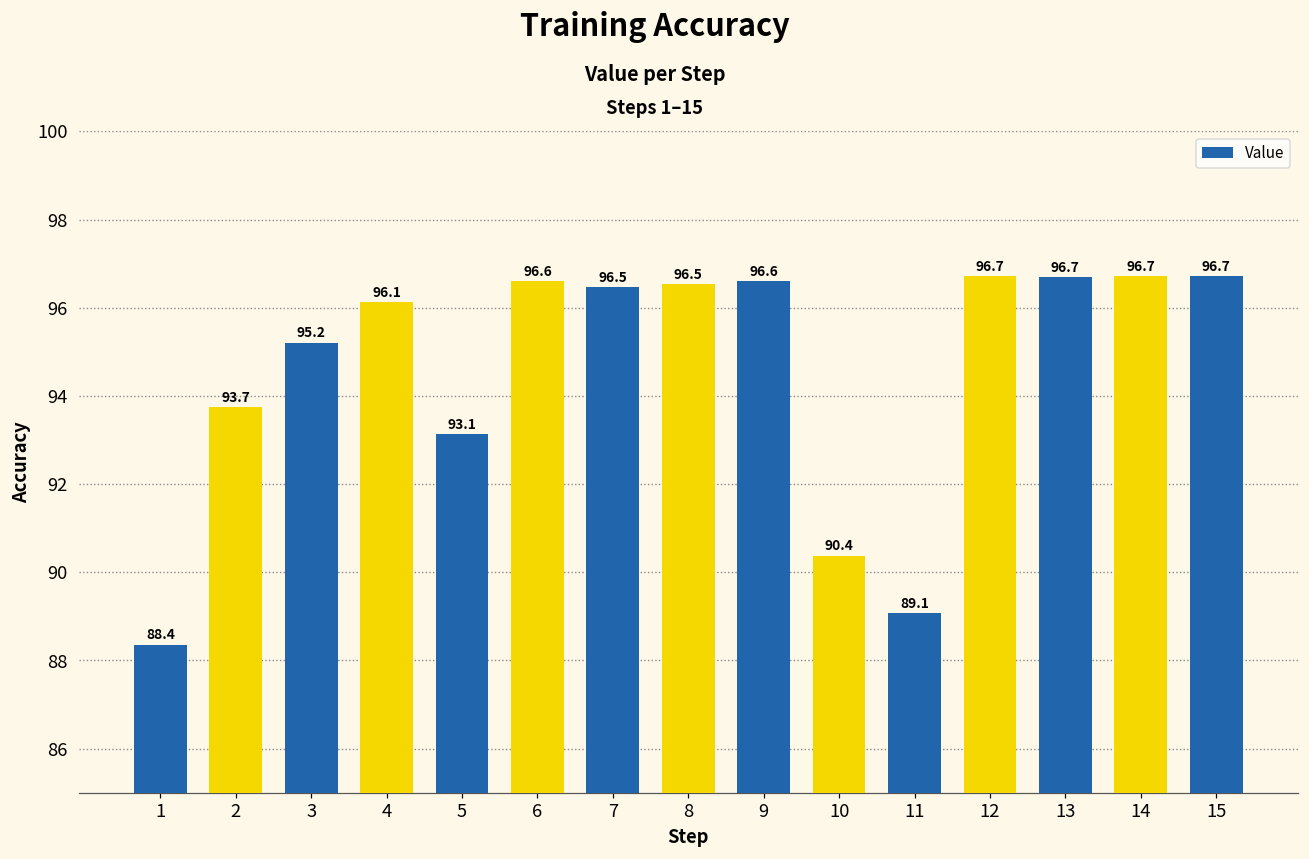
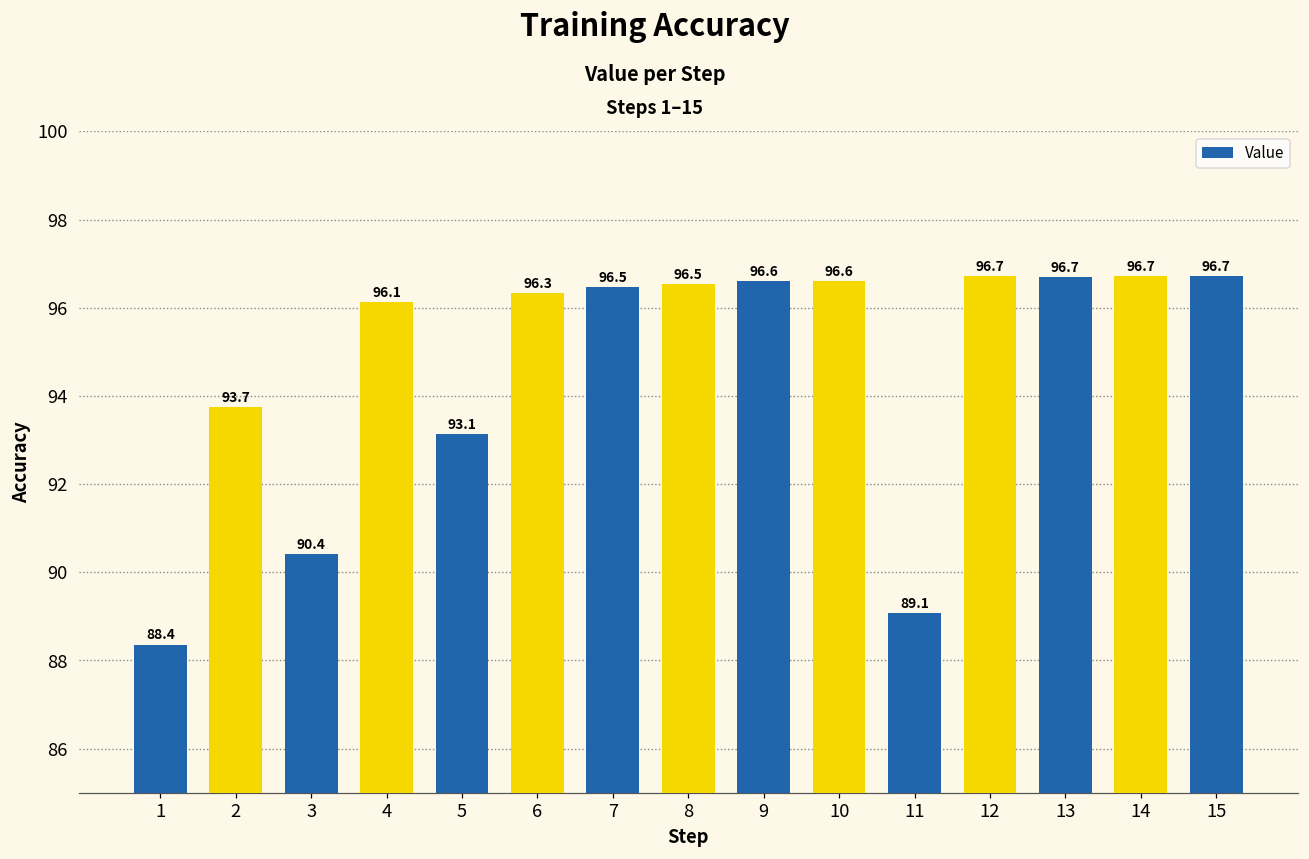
3: 95.2 -> 90.4
6: 96.6 -> 96.3
10: 90.4 -> 96.6
